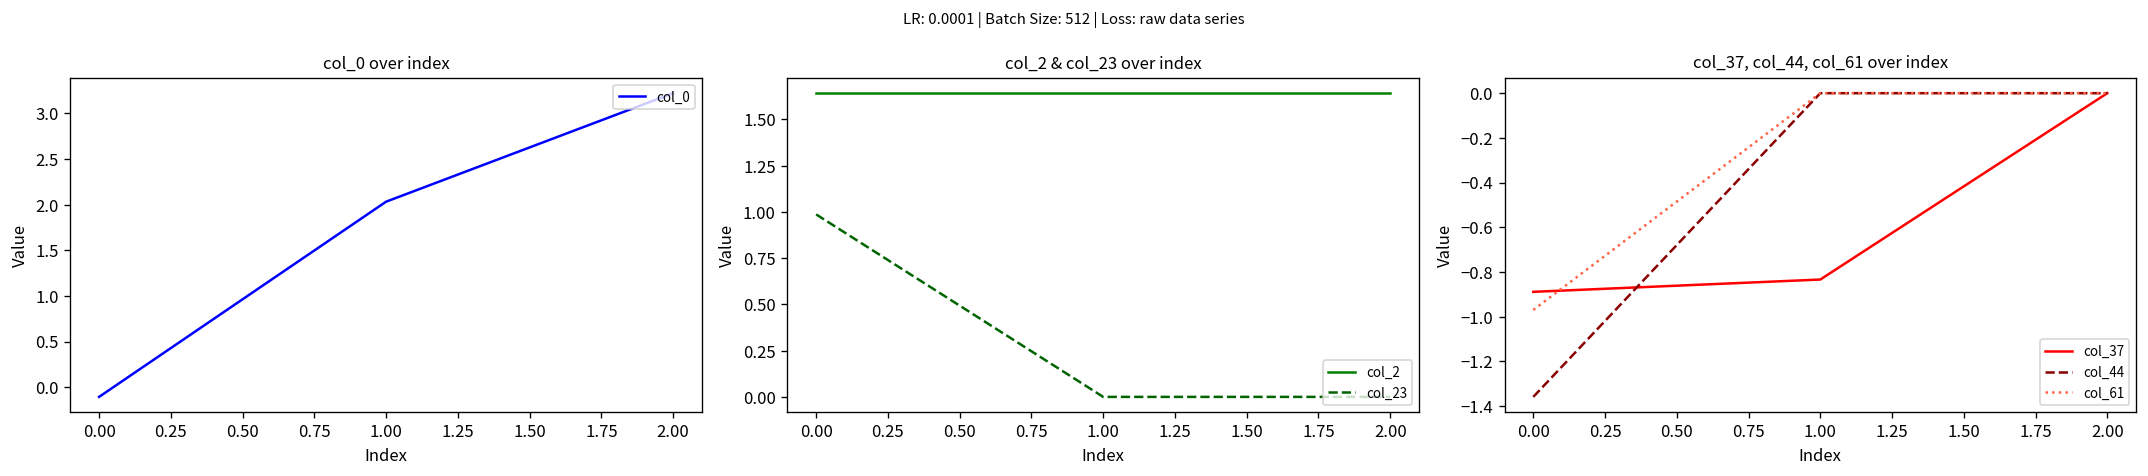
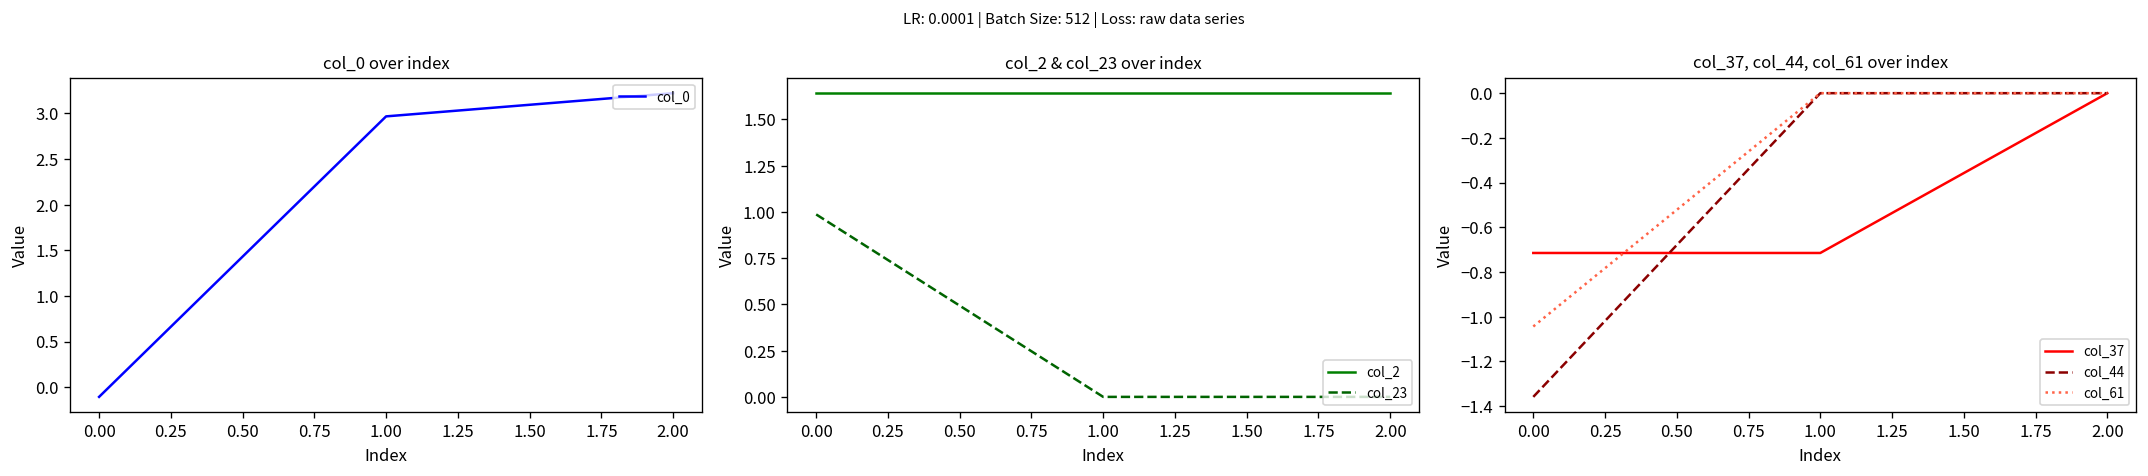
col_0 over index, 1.00: 2.0 -> 3.0
col_37, col_44, col_61 over index, col_37, 0.00: -0.89 -> -0.71
col_37, col_44, col_61 over index, col_61, 0.00: -0.97 -> -1.04
col_37, col_44, col_61 over index, col_37, 1.00: -0.83 -> -0.71
